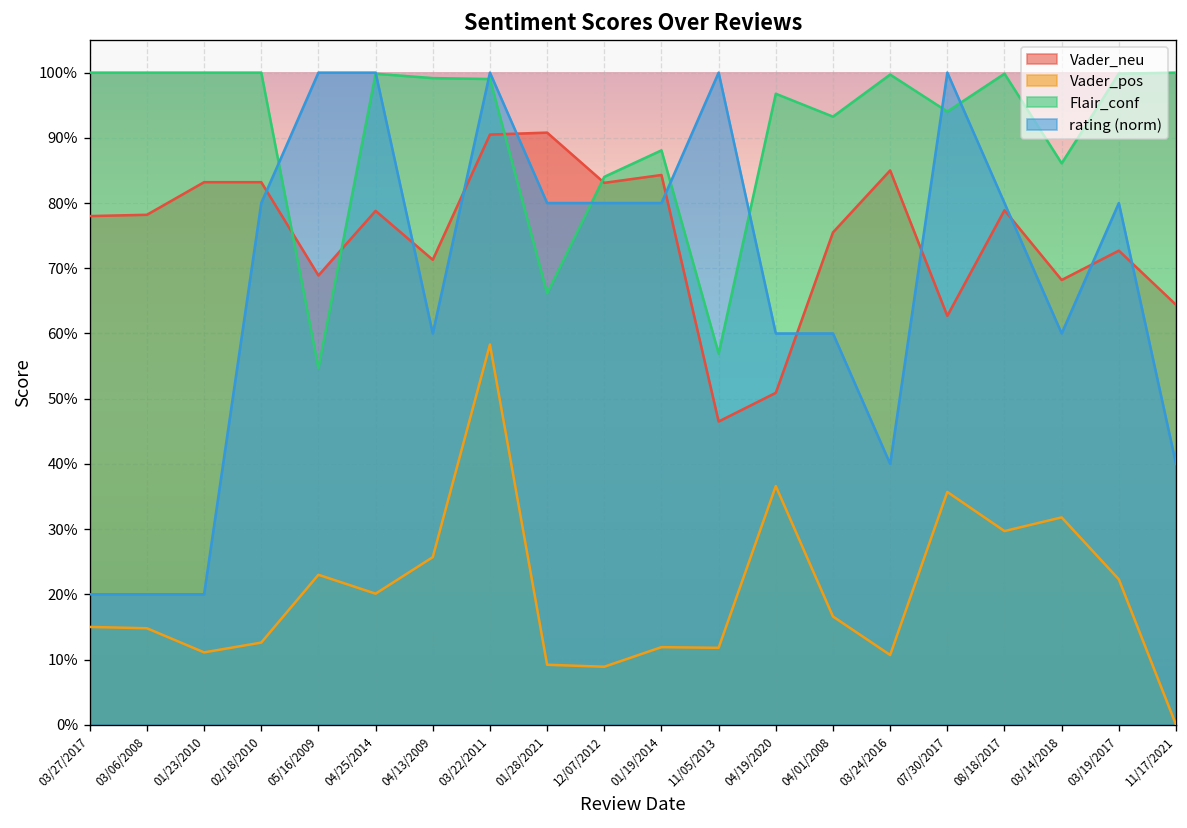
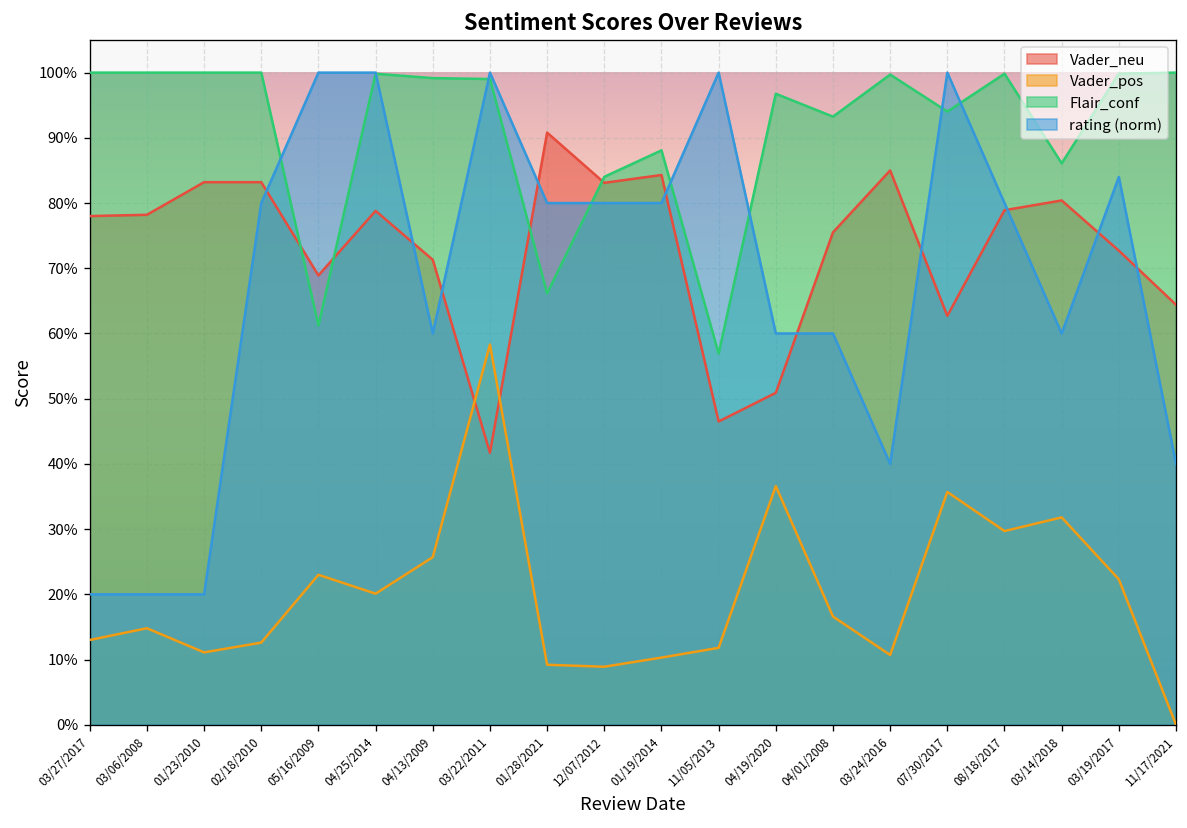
Vader_pos, 03/27/2017: 15% -> 13%
Flair_conf, 05/16/2009: 55% -> 61%
Vader_neu, 03/22/2011: 91% -> 42%
Vader_pos, 01/19/2014: 12% -> 10%
Vader_neu, 03/14/2018: 68% -> 80%
rating (norm), 03/19/2017: 80% -> 84%
